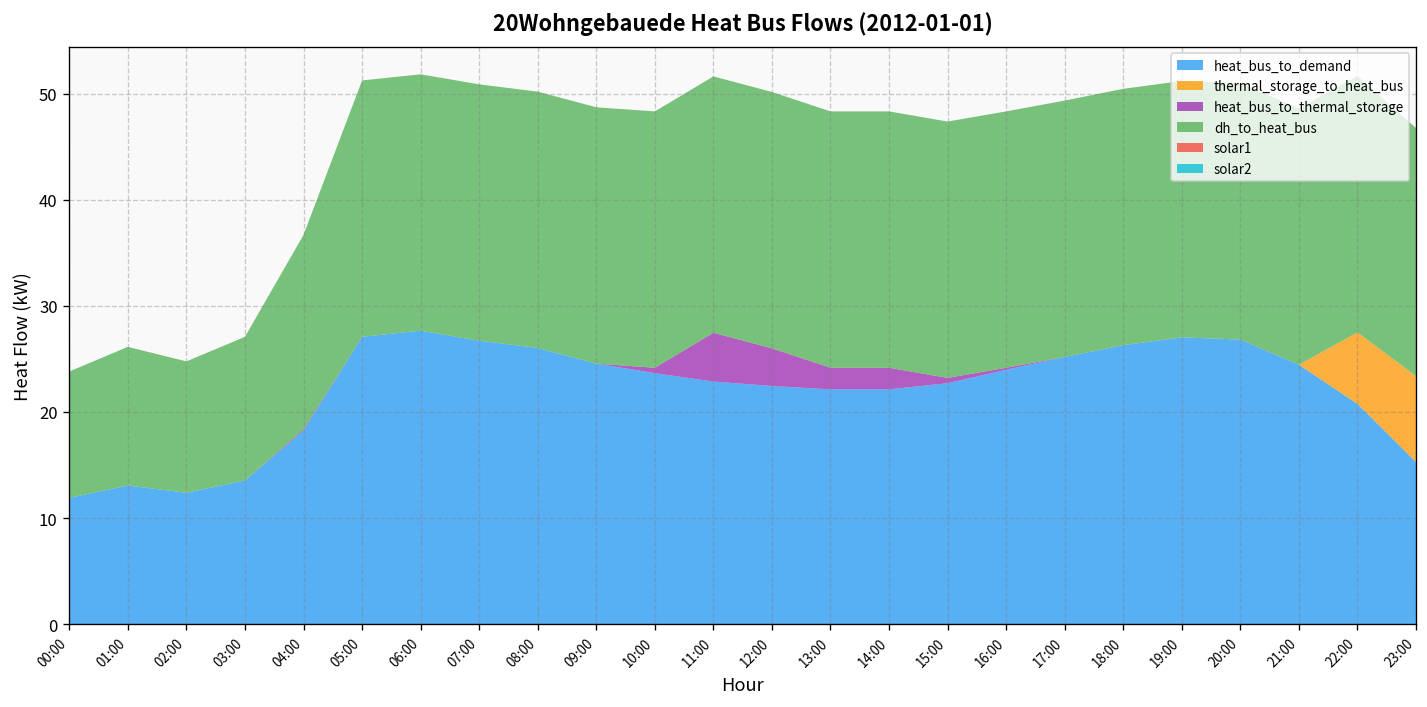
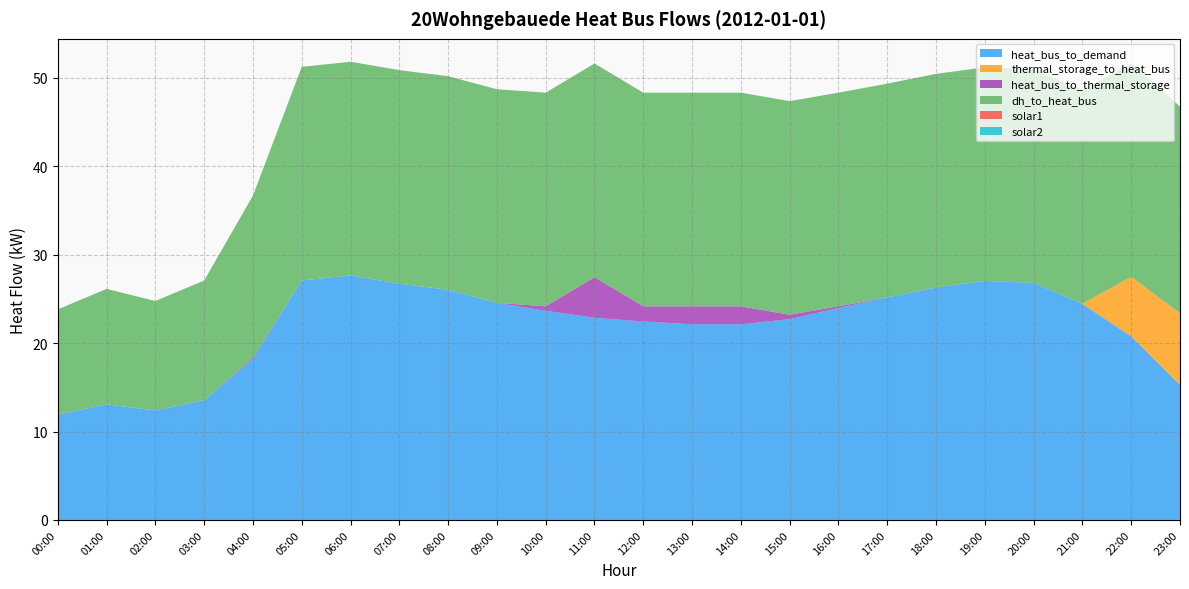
heat_bus_to_thermal_storage, 12:00: 4 -> 2
